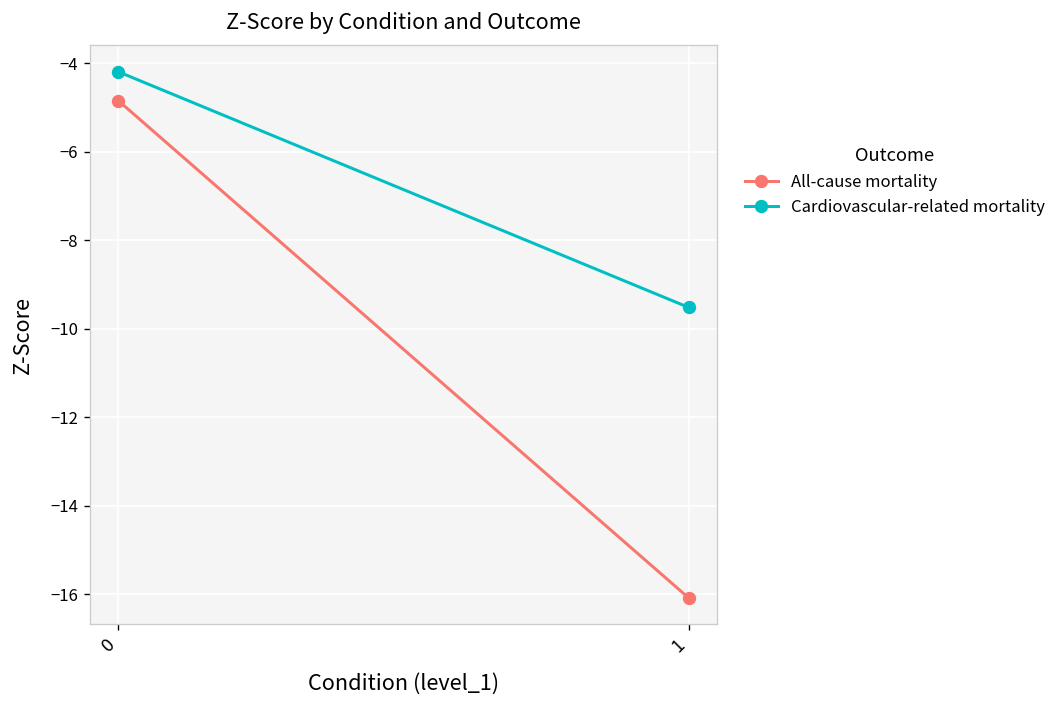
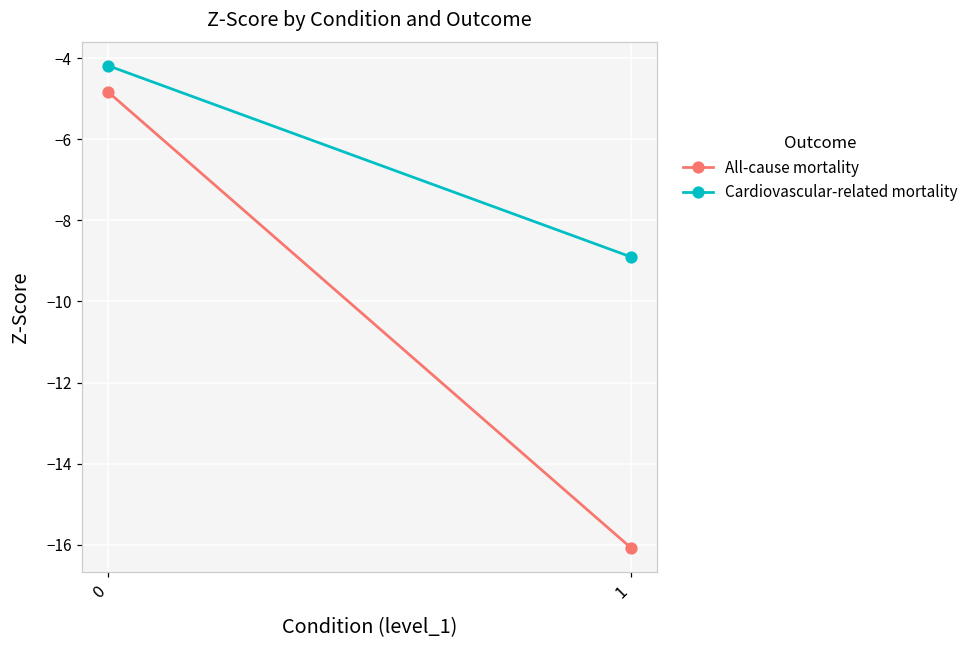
Cardiovascular-related mortality, 1: -9.5 -> -8.9
